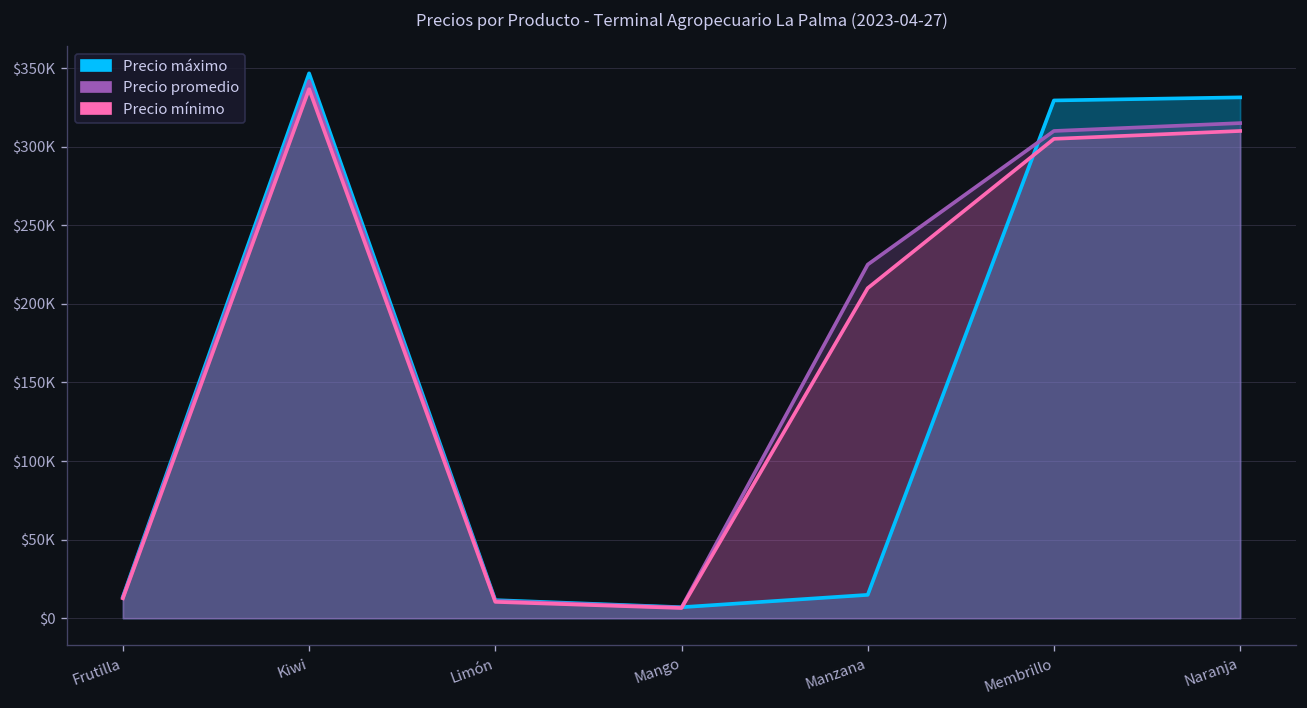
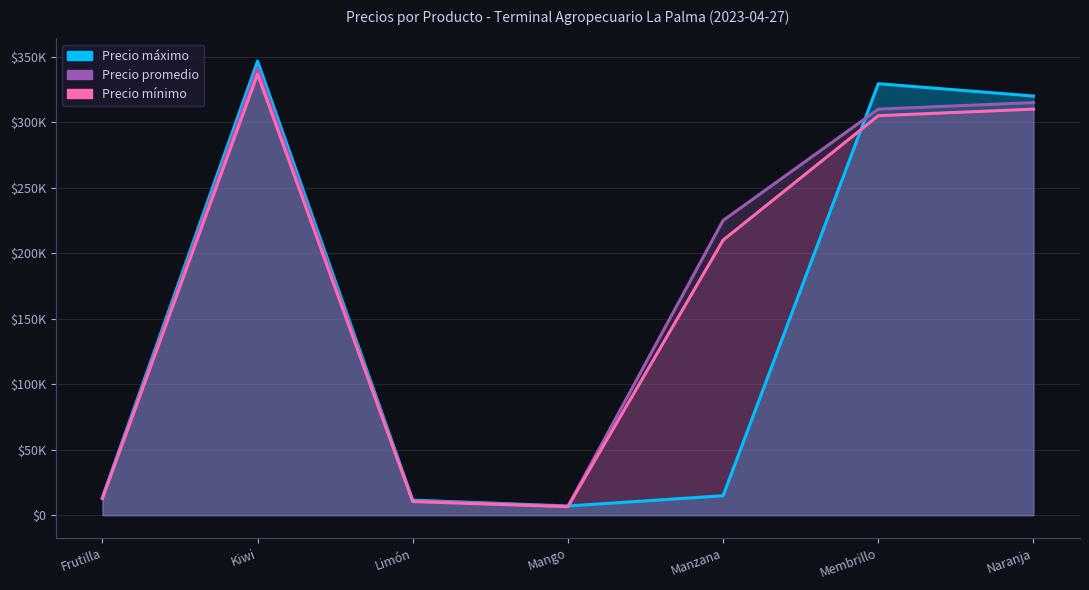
Precio máximo, Naranja: $331000 -> $320000
